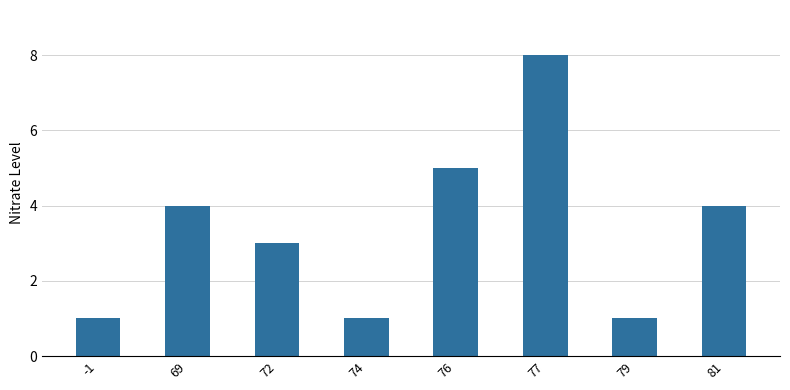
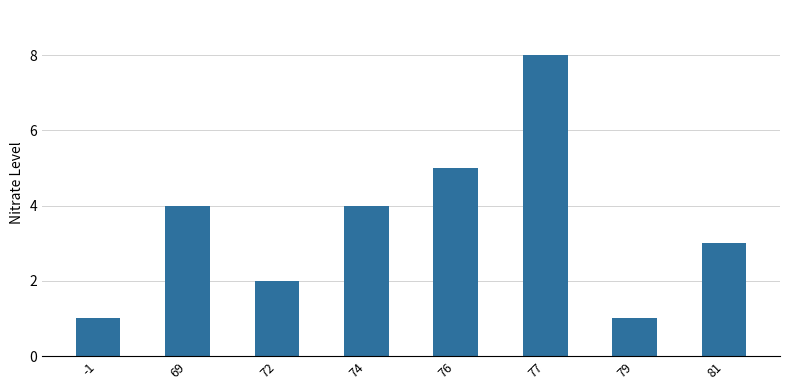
72: 3 -> 2
74: 1 -> 4
81: 4 -> 3
